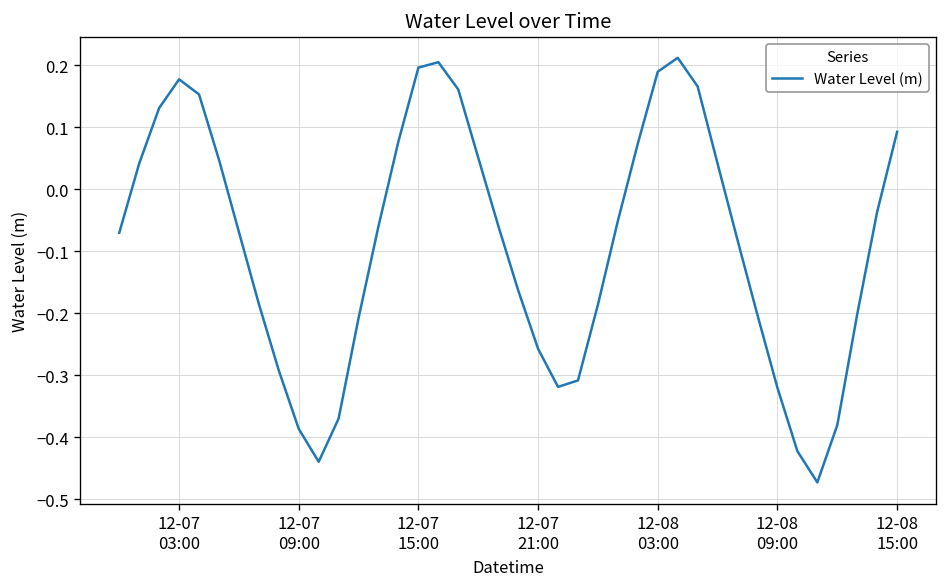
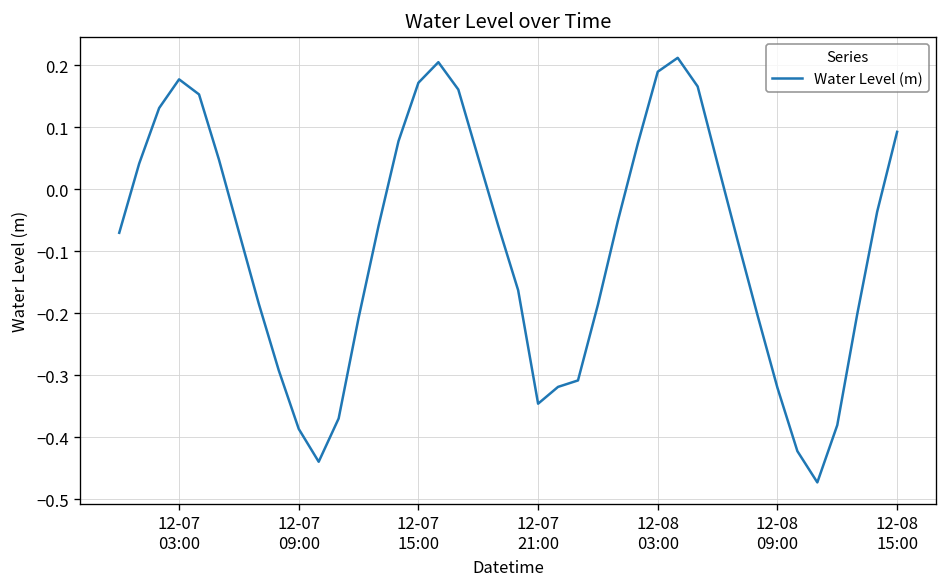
12-07 15:00: 0.20 -> 0.17
12-07 21:00: -0.26 -> -0.35
